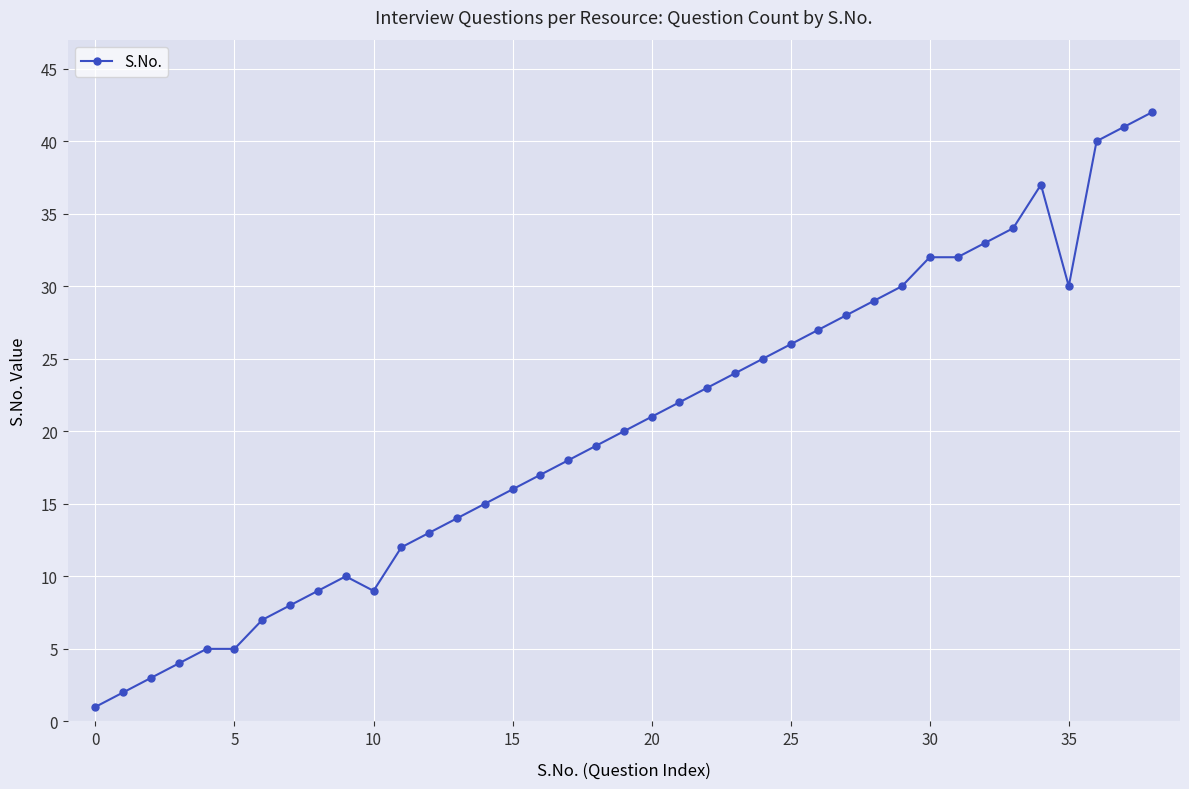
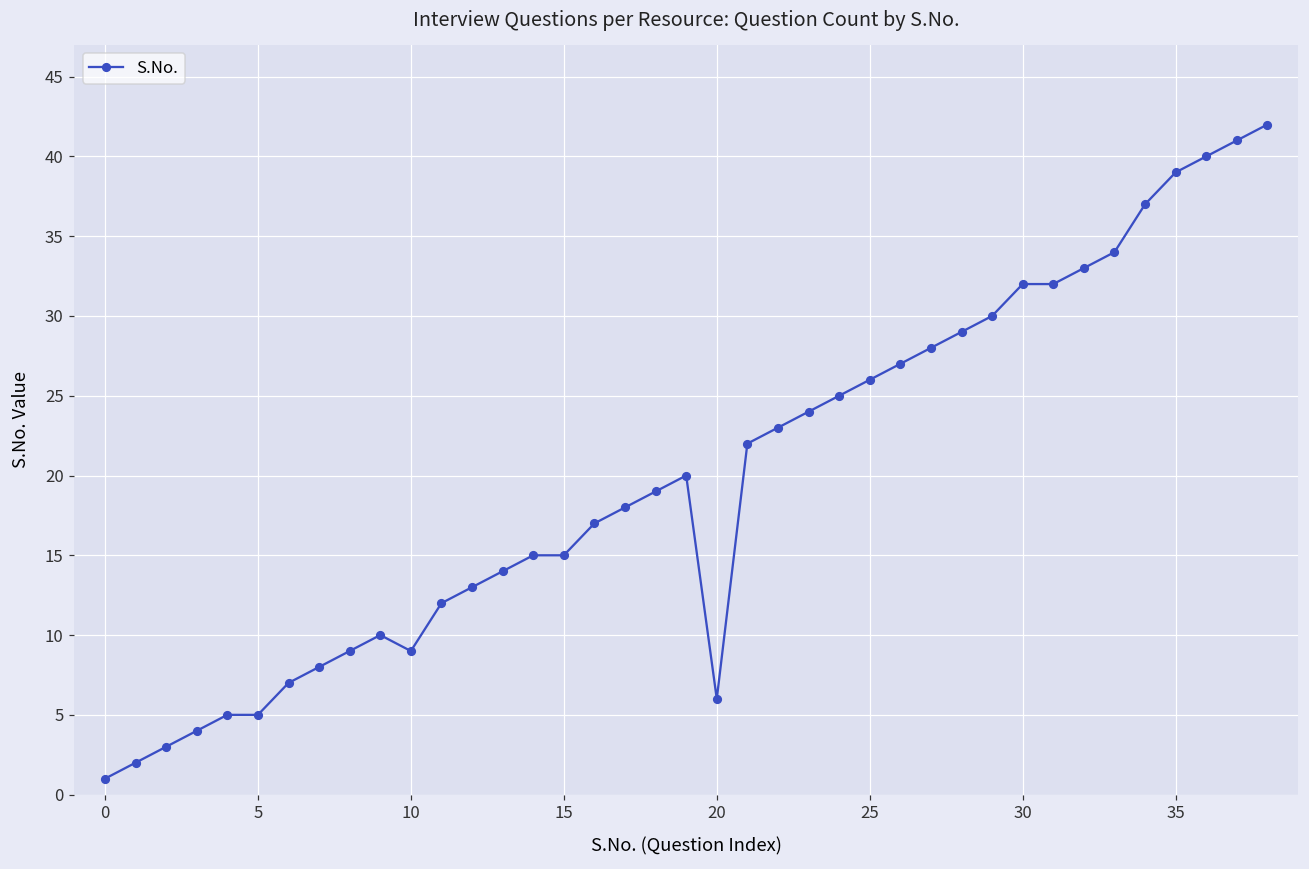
15: 16 -> 15
20: 21 -> 6
35: 30 -> 39
